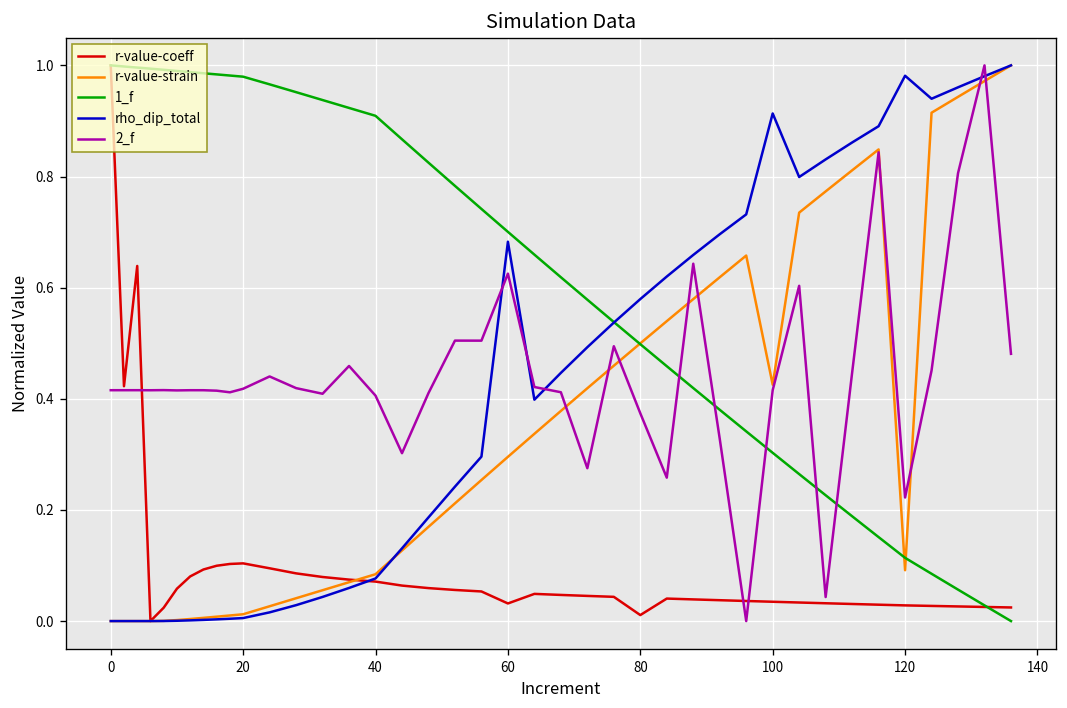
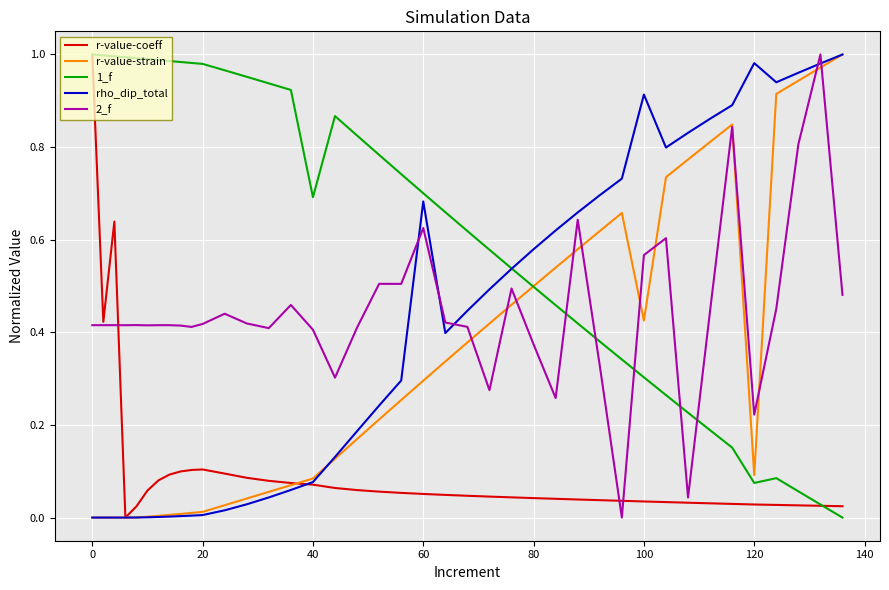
1_f, 40: 0.91 -> 0.69
r-value-coeff, 60: 0.03 -> 0.05
r-value-coeff, 80: 0.01 -> 0.04
2_f, 100: 0.42 -> 0.57
1_f, 120: 0.11 -> 0.07
